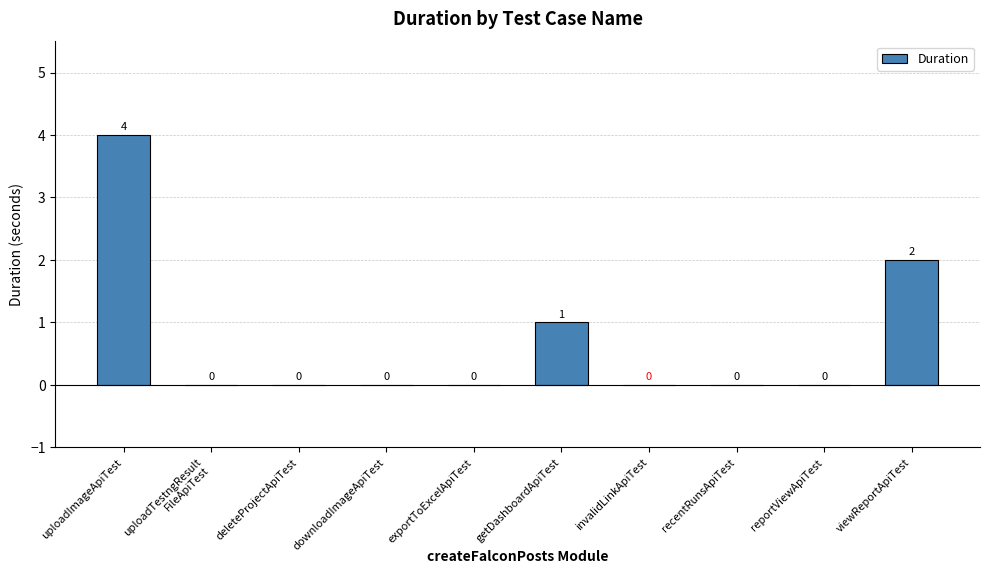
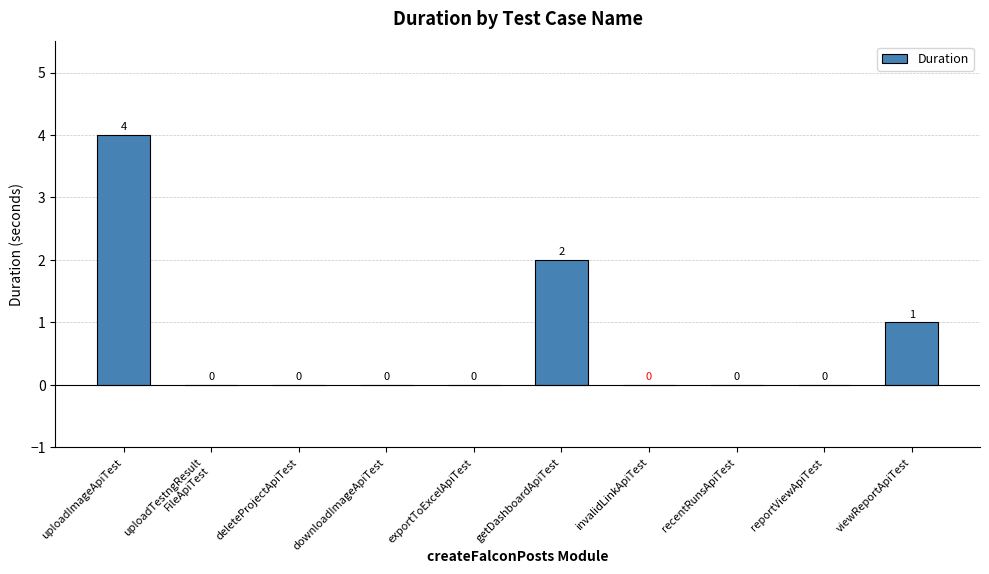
getDashboardApiTest: 1 -> 2
viewReportApiTest: 2 -> 1
